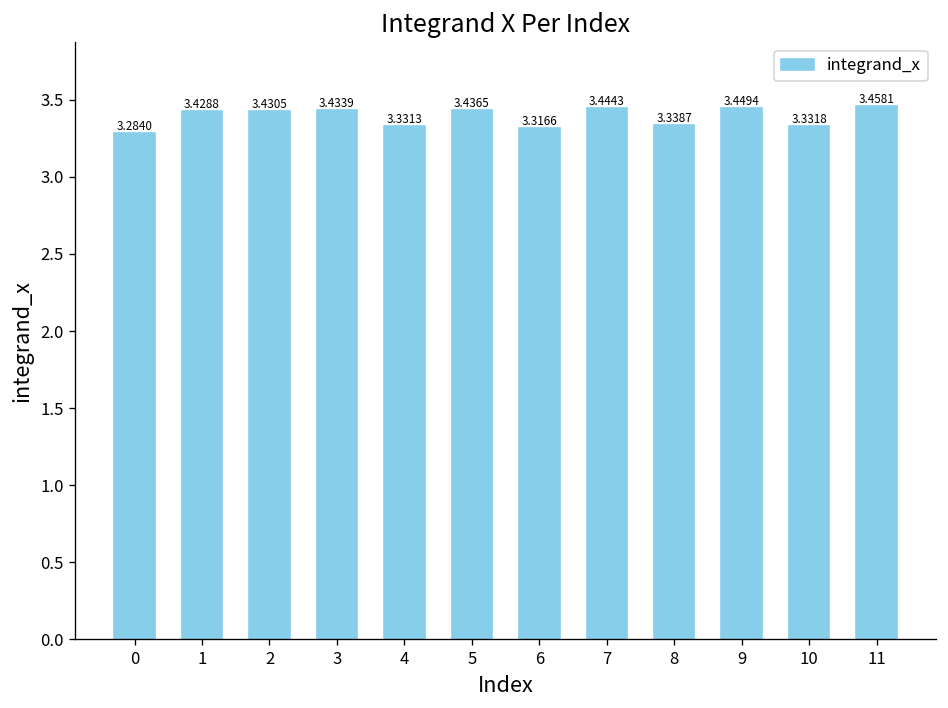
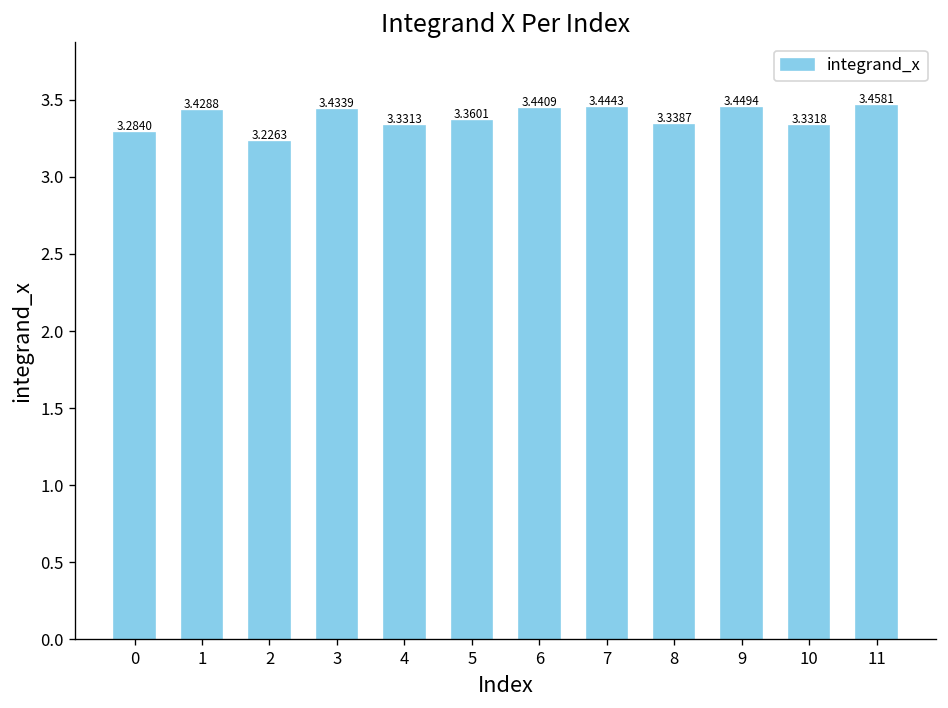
2: 3.4305 -> 3.2263
5: 3.4365 -> 3.3601
6: 3.3166 -> 3.4409
